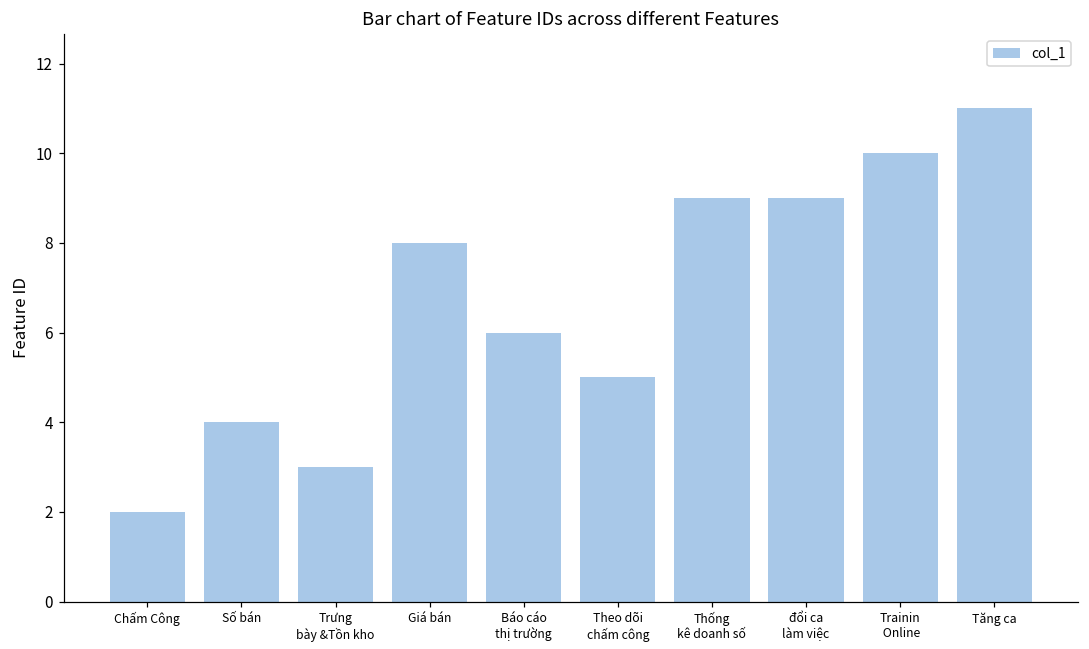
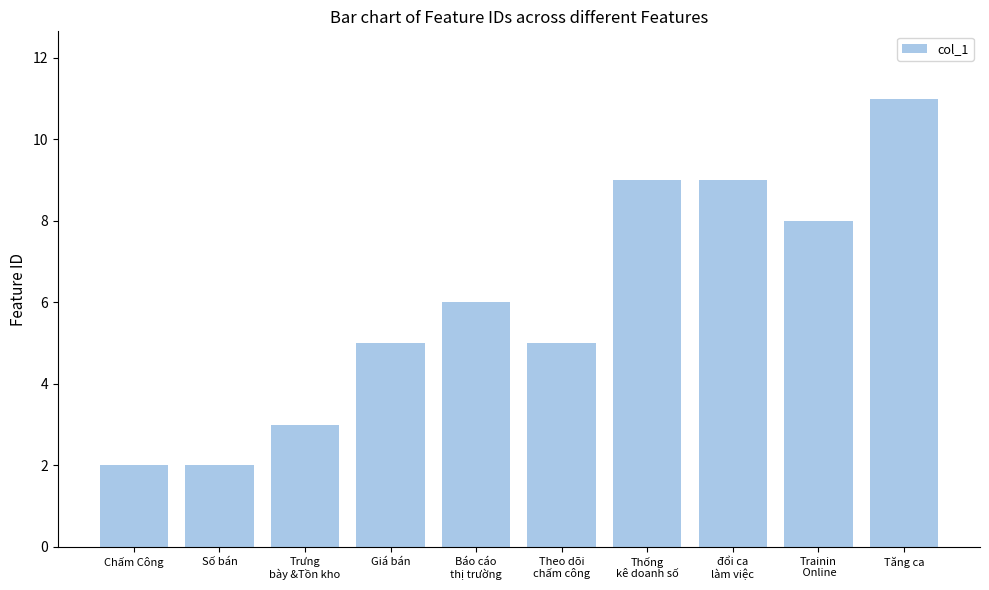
Số bán: 4 -> 2
Giá bán: 8 -> 5
Trainin Online: 10 -> 8
